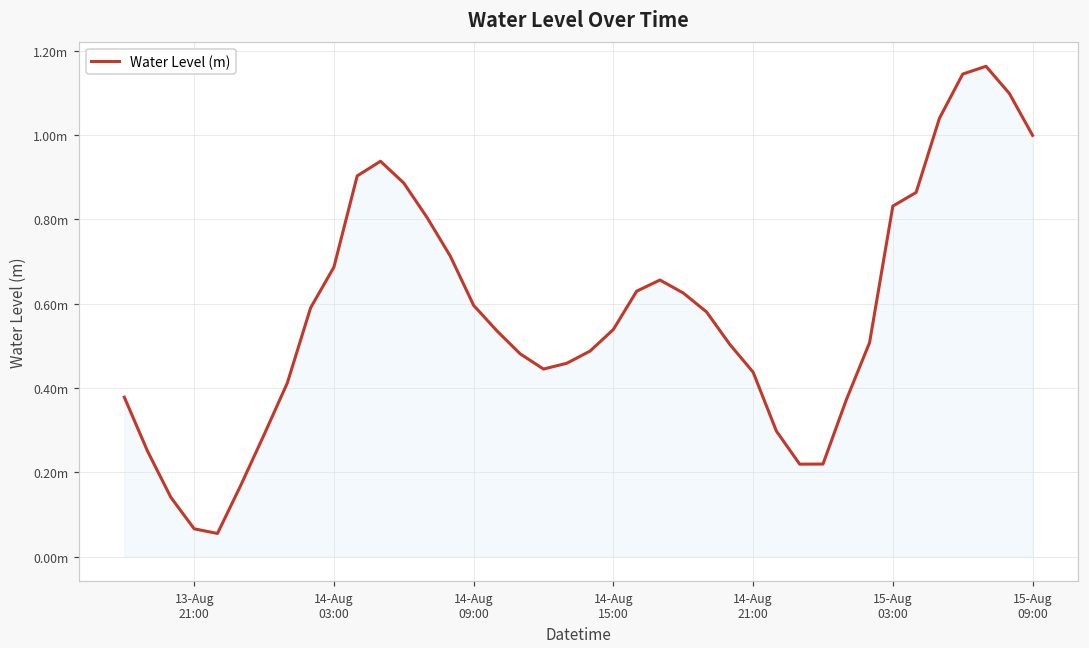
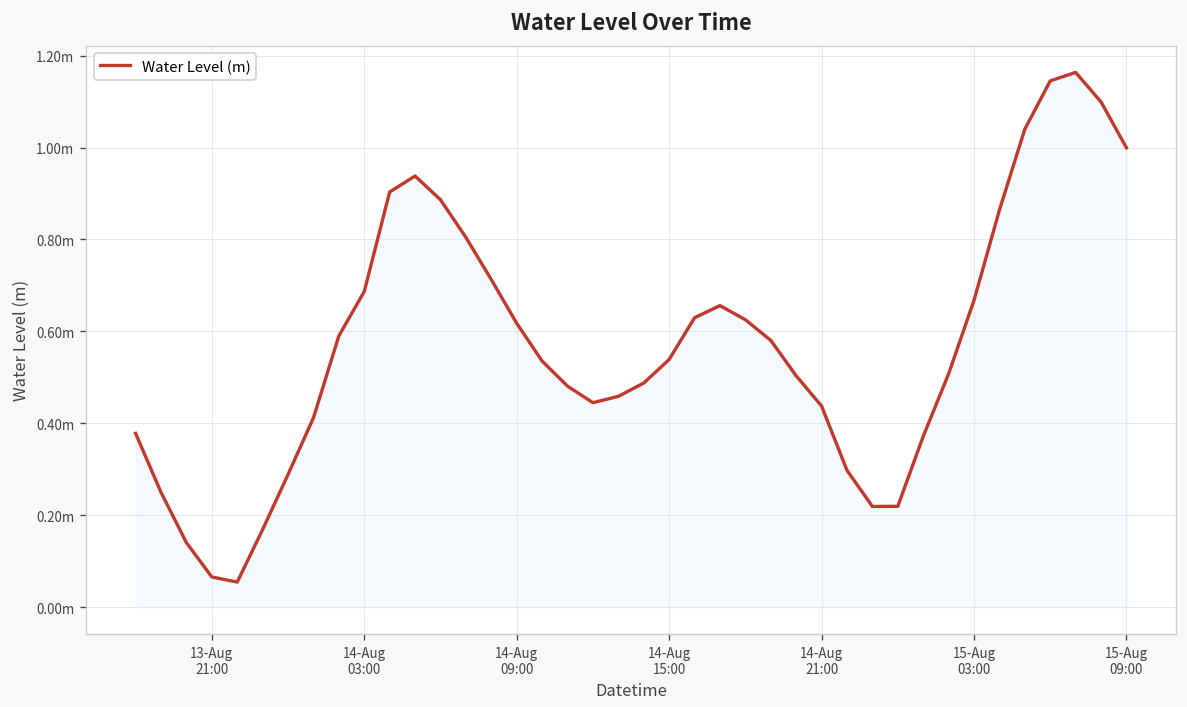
14-Aug 09:00: 0.60m -> 0.62m
15-Aug 03:00: 0.83m -> 0.67m
